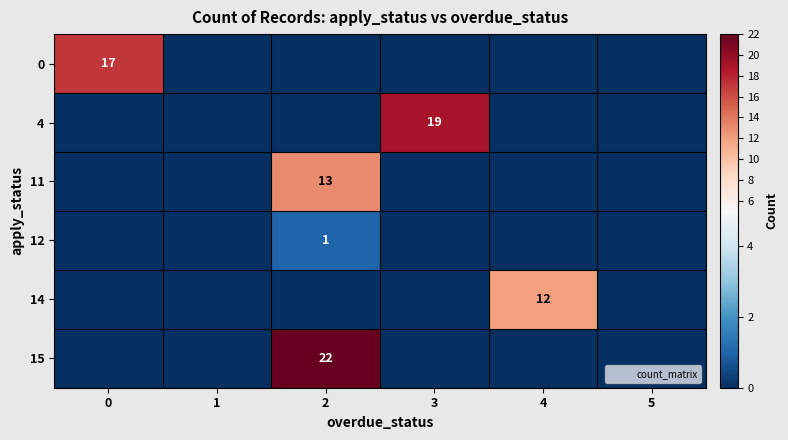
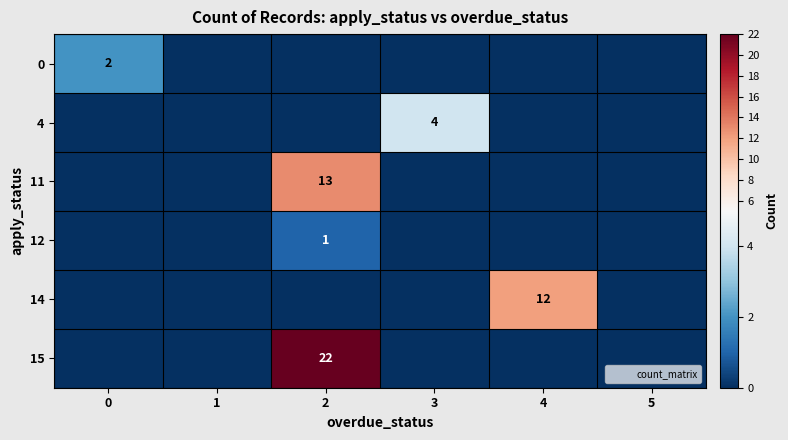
0, 0: 17 -> 2
4, 3: 19 -> 4
